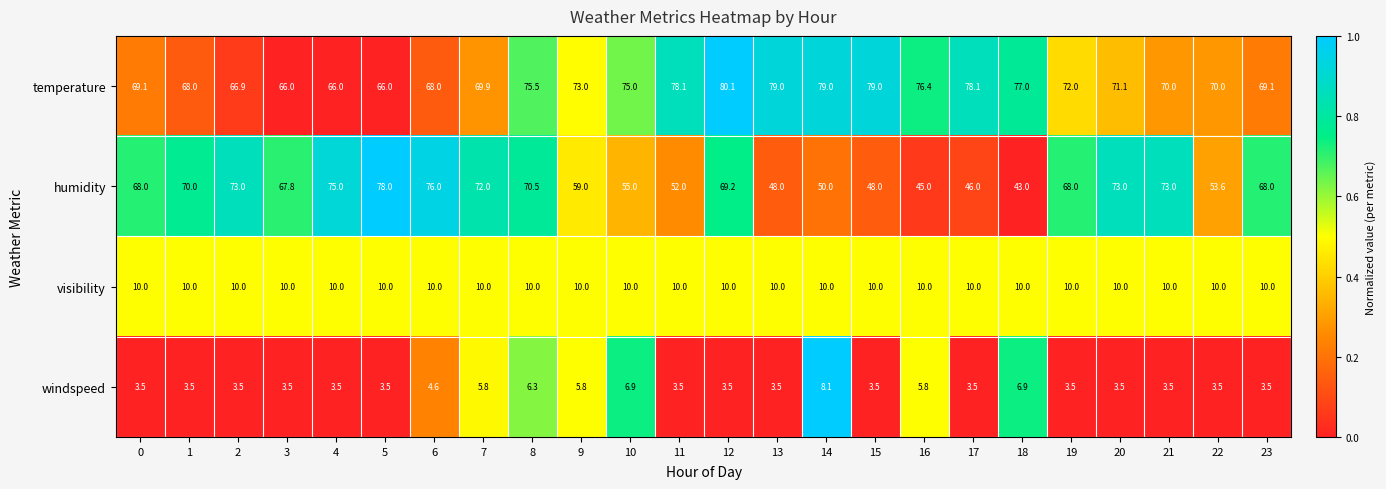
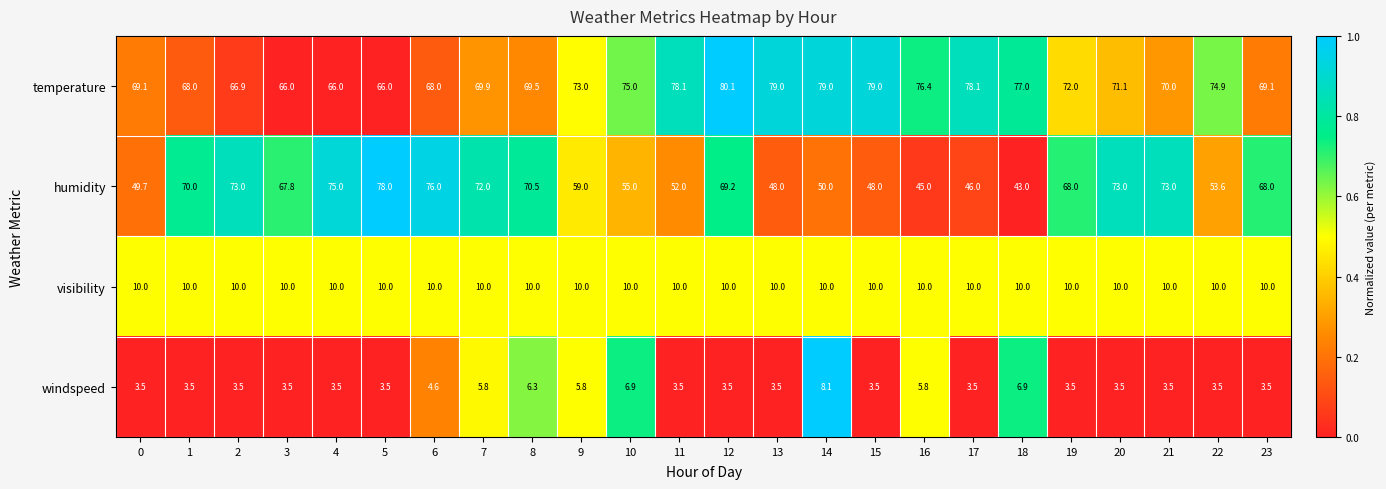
temperature, 8: 75.5 -> 69.5
temperature, 22: 70.0 -> 74.9
humidity, 0: 68.0 -> 49.7
